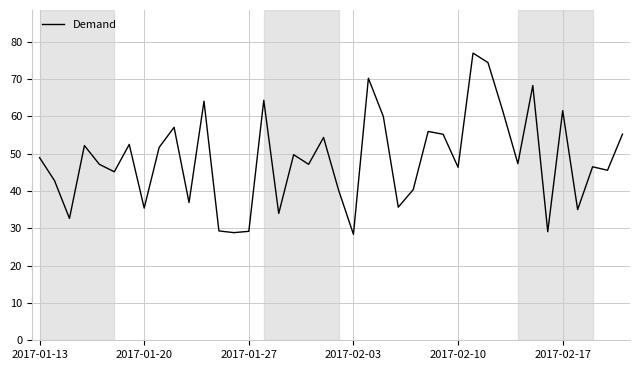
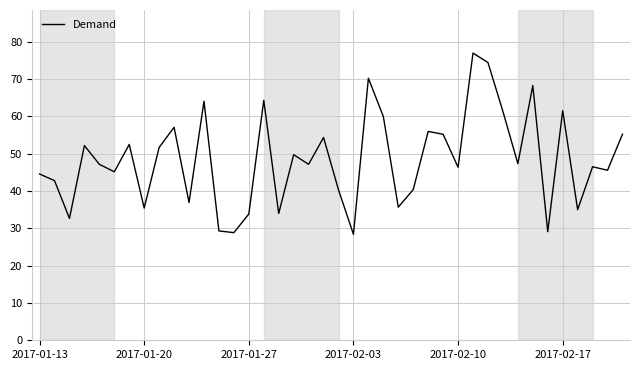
2017-01-13: 49 -> 45
2017-01-27: 29 -> 34
